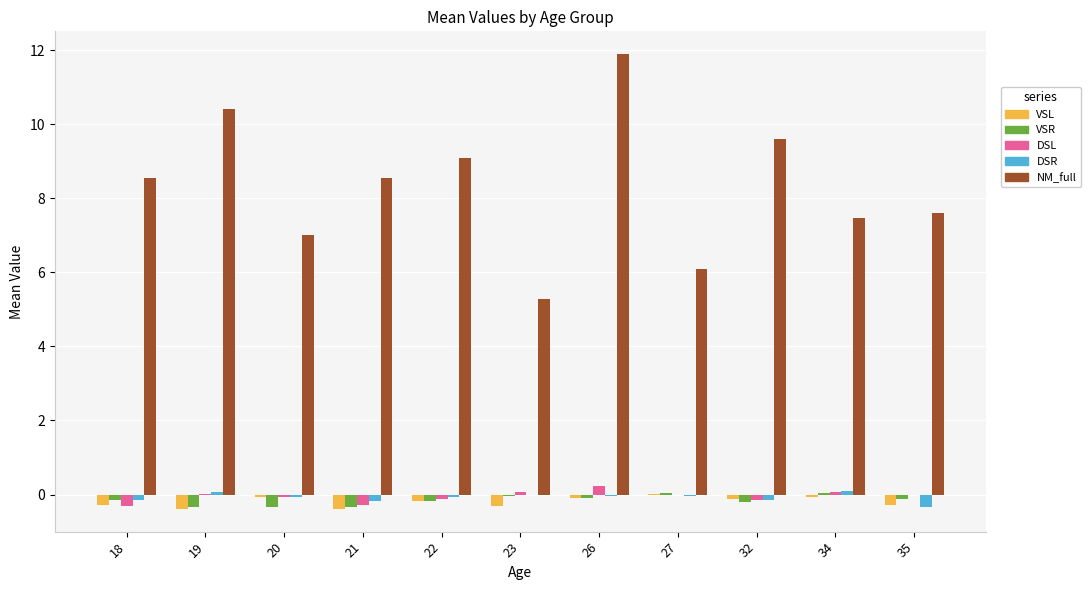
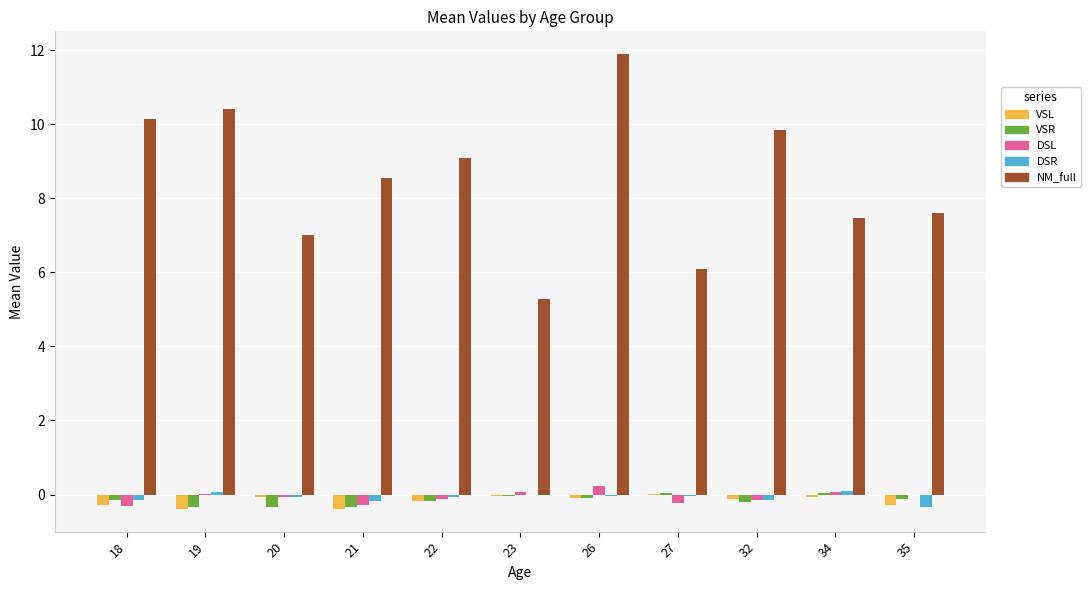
NM_full, 18: 8.5 -> 10.1
VSL, 23: -0.3 -> 0.0
DSL, 27: 0.0 -> -0.2
NM_full, 32: 9.6 -> 9.8
